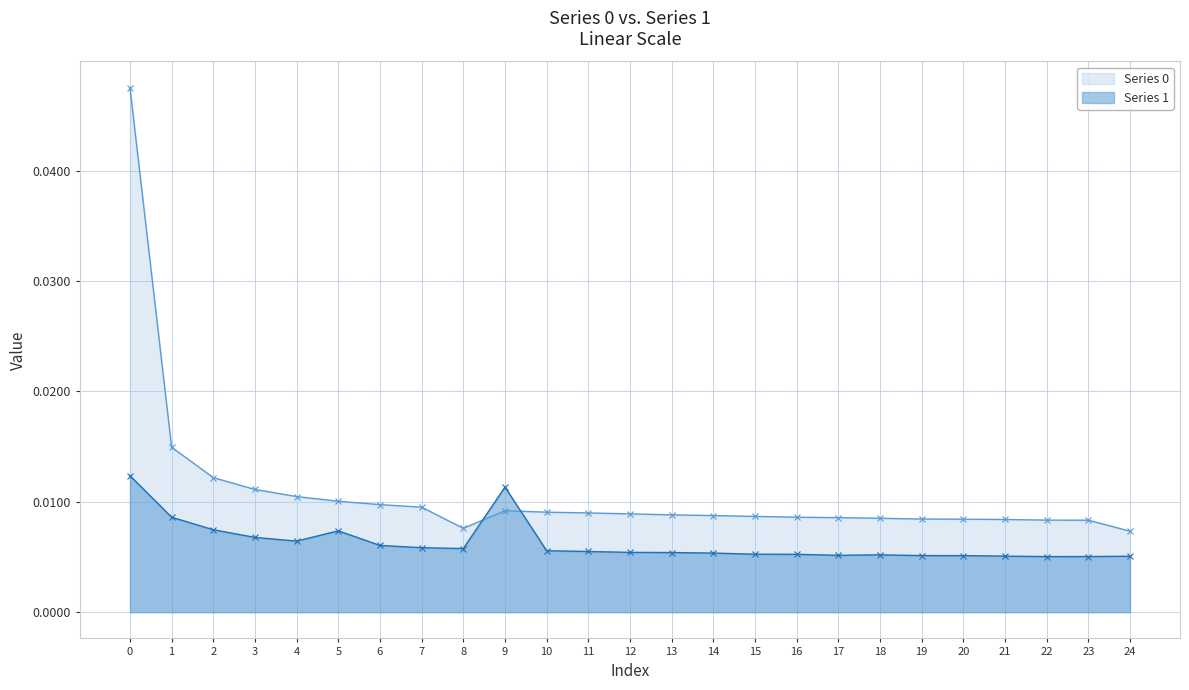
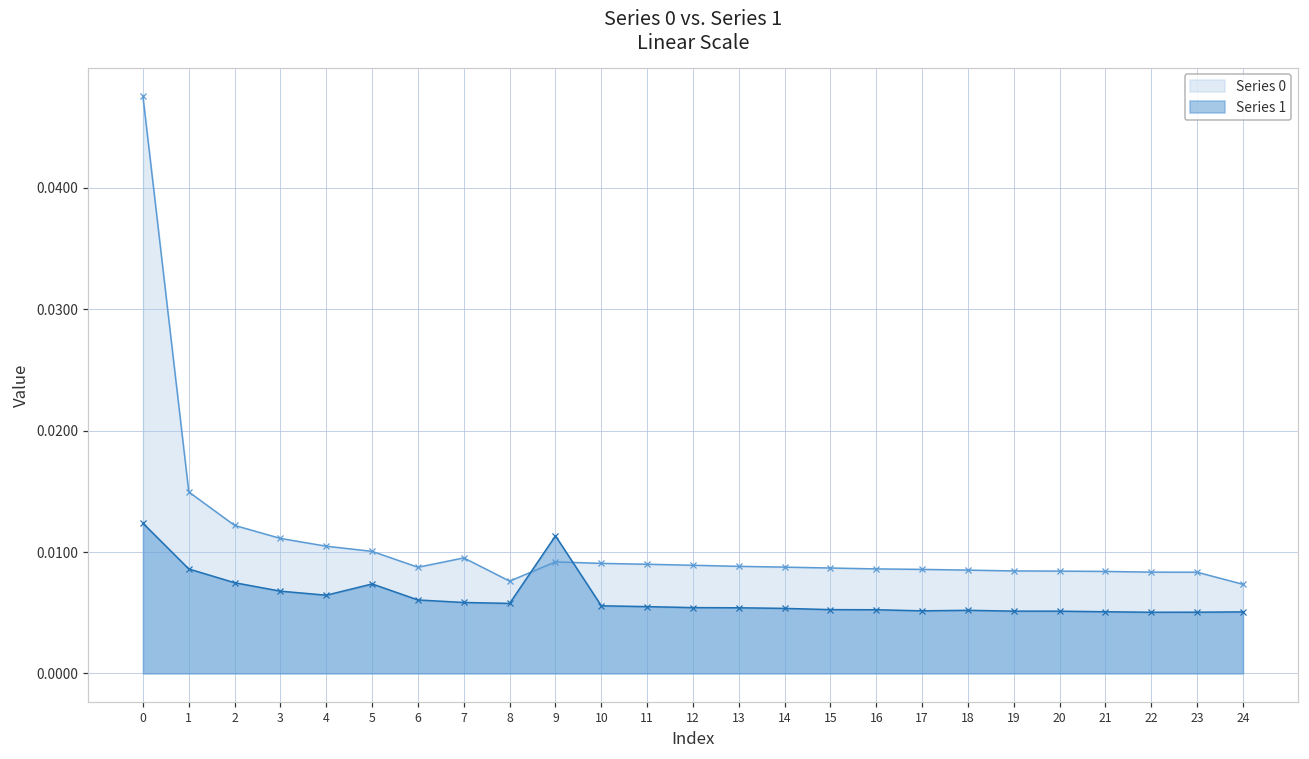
Series 0, 6: 0.0097 -> 0.0087
